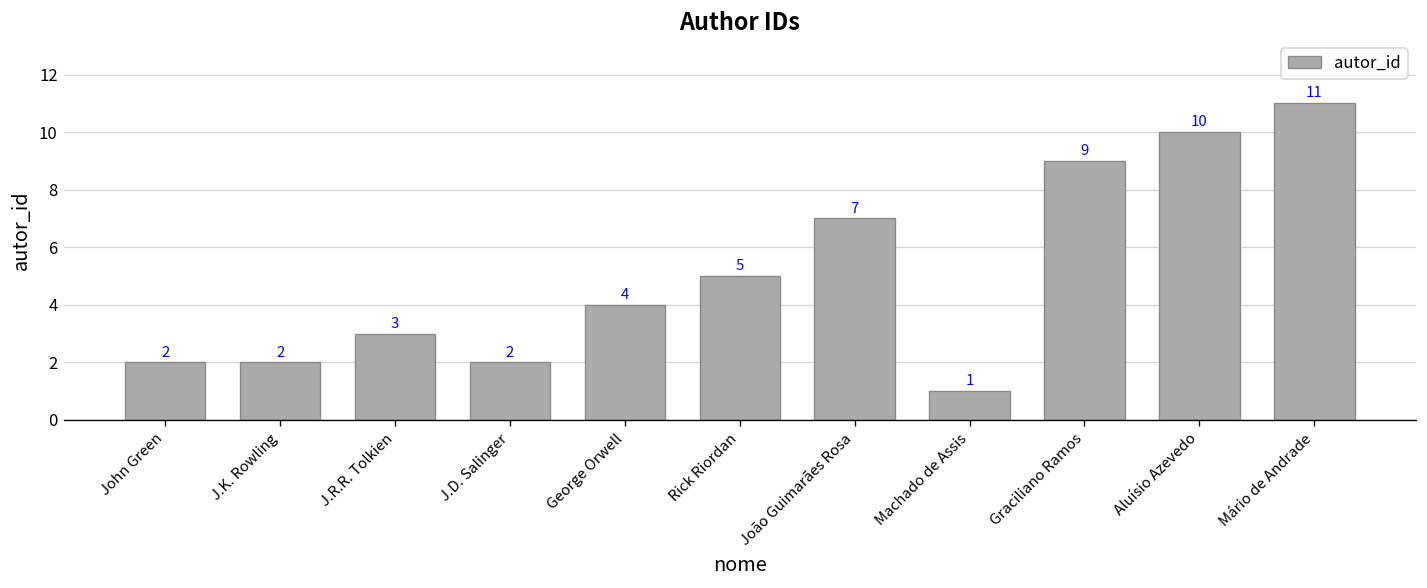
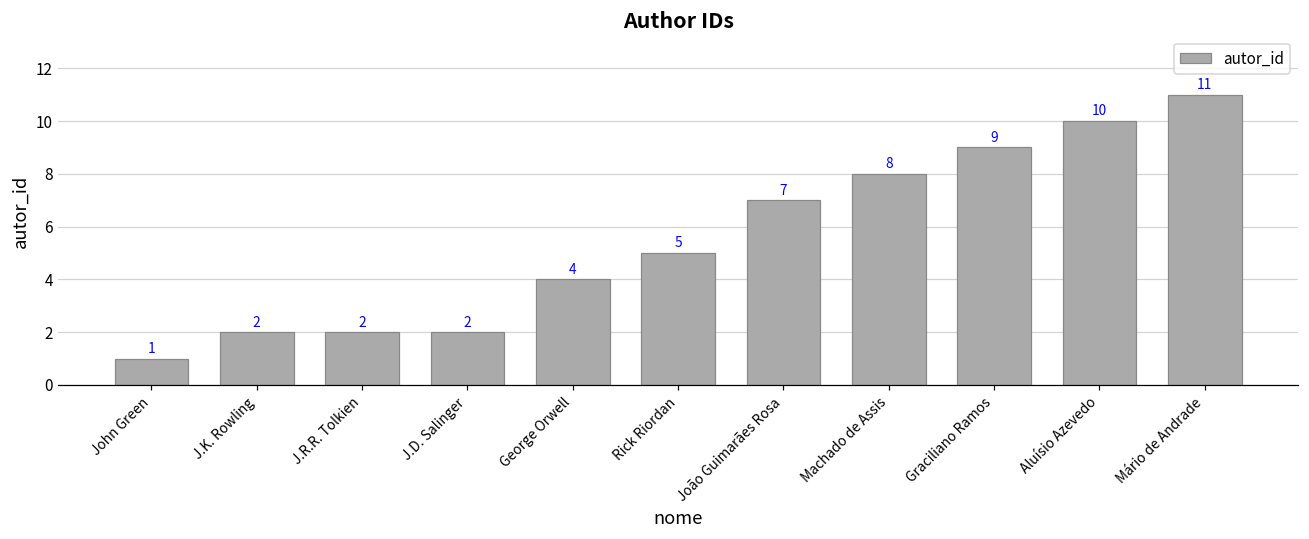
John Green: 2 -> 1
J.R.R. Tolkien: 3 -> 2
Machado de Assis: 1 -> 8
